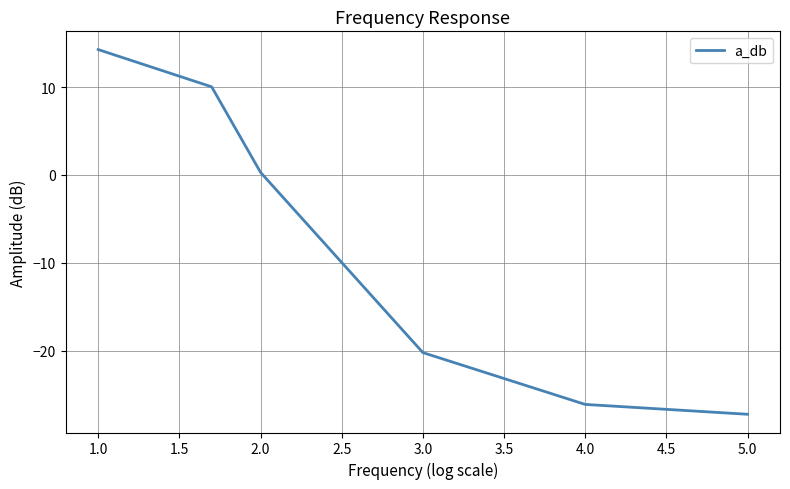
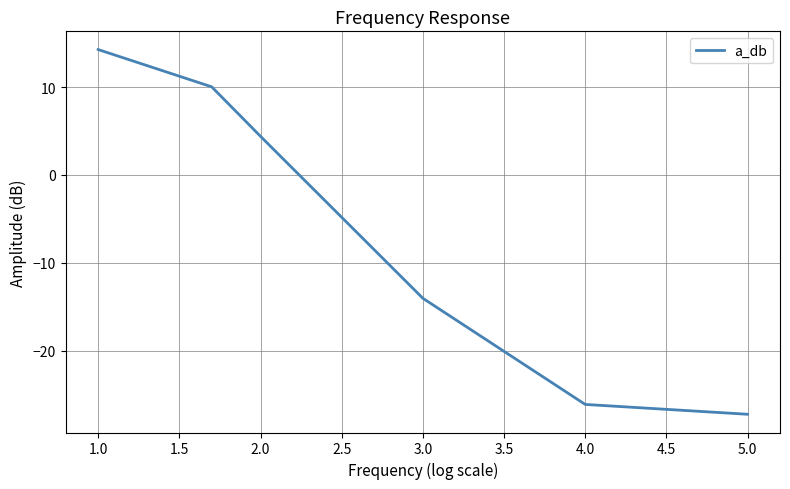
2.0: 0 -> 4
3.0: -20 -> -14
